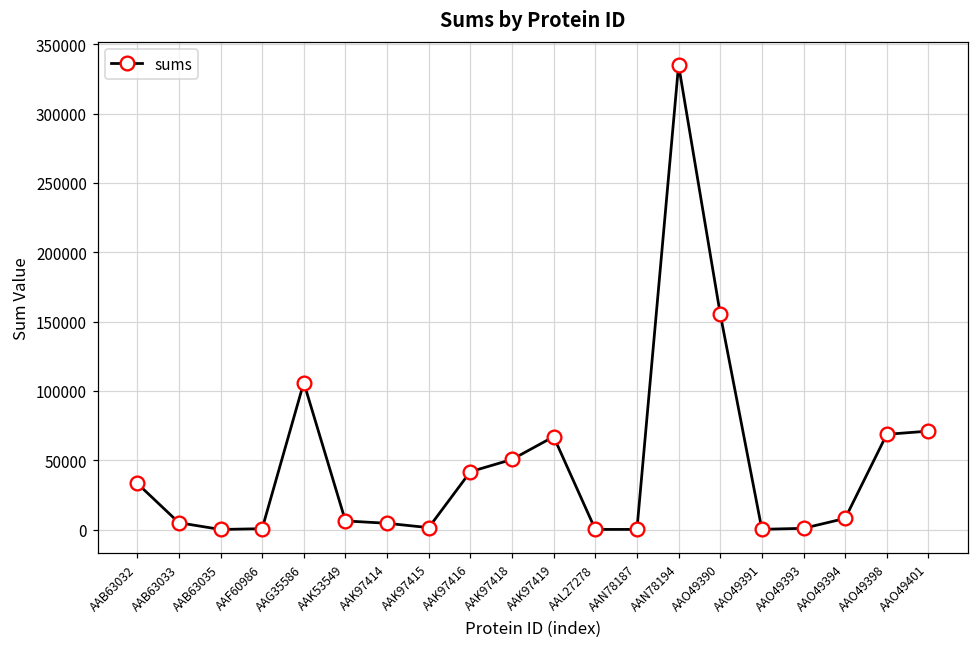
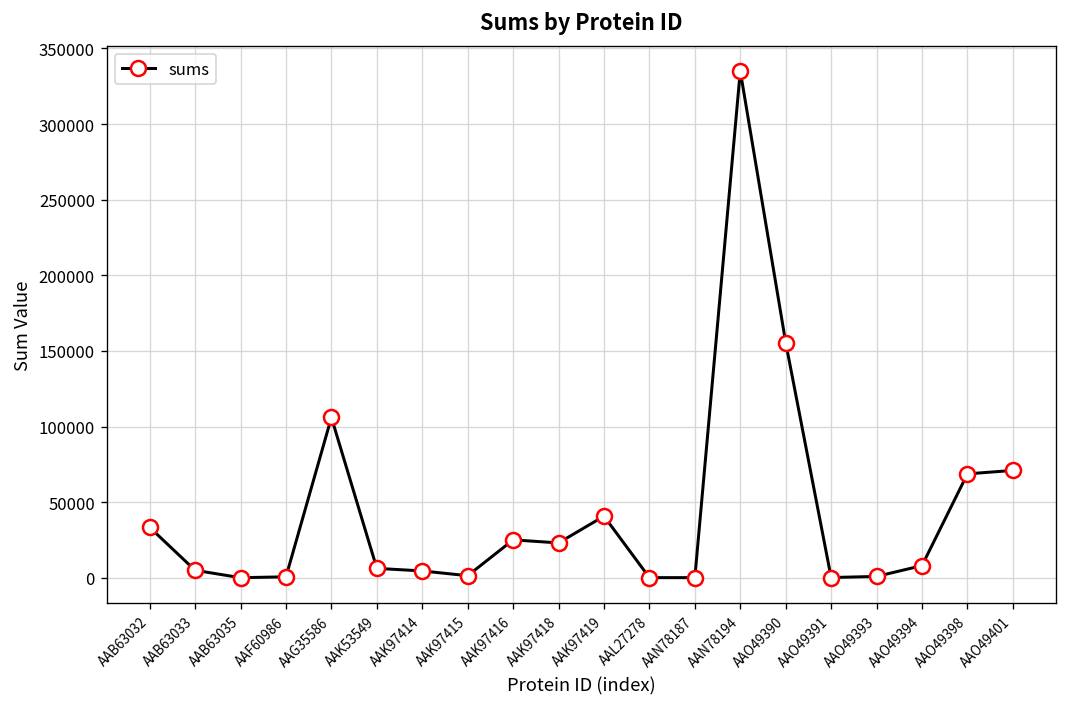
AAK97416: 42000 -> 25000
AAK97418: 51000 -> 23000
AAK97419: 67000 -> 41000
